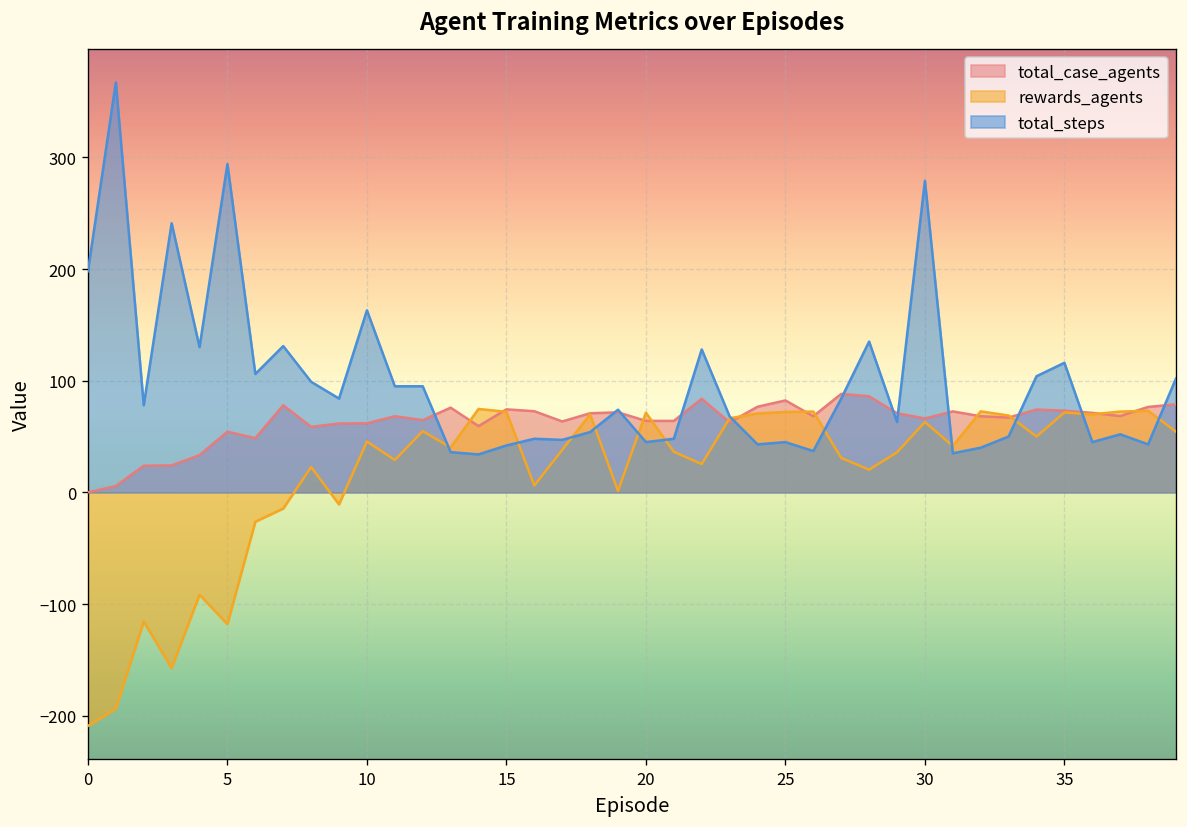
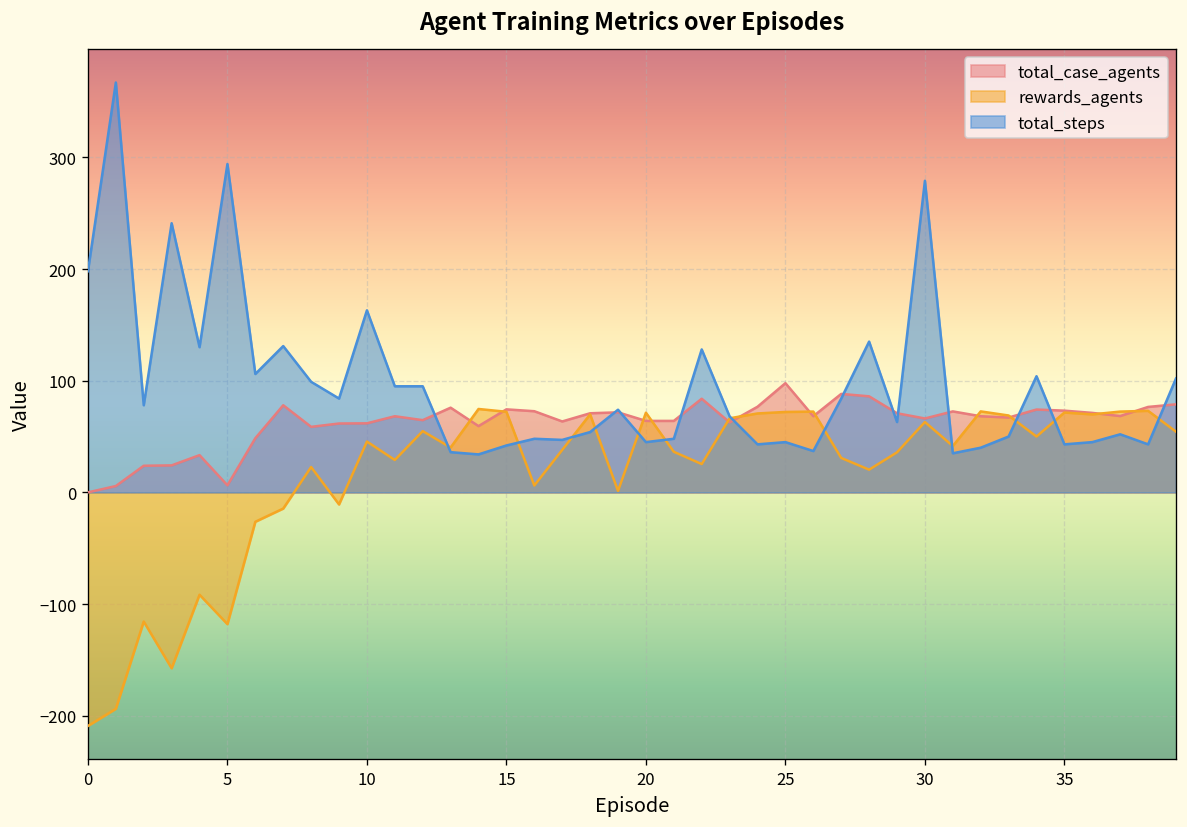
total_case_agents, 5: 50 -> 10
total_case_agents, 25: 80 -> 100
total_steps, 35: 120 -> 40
